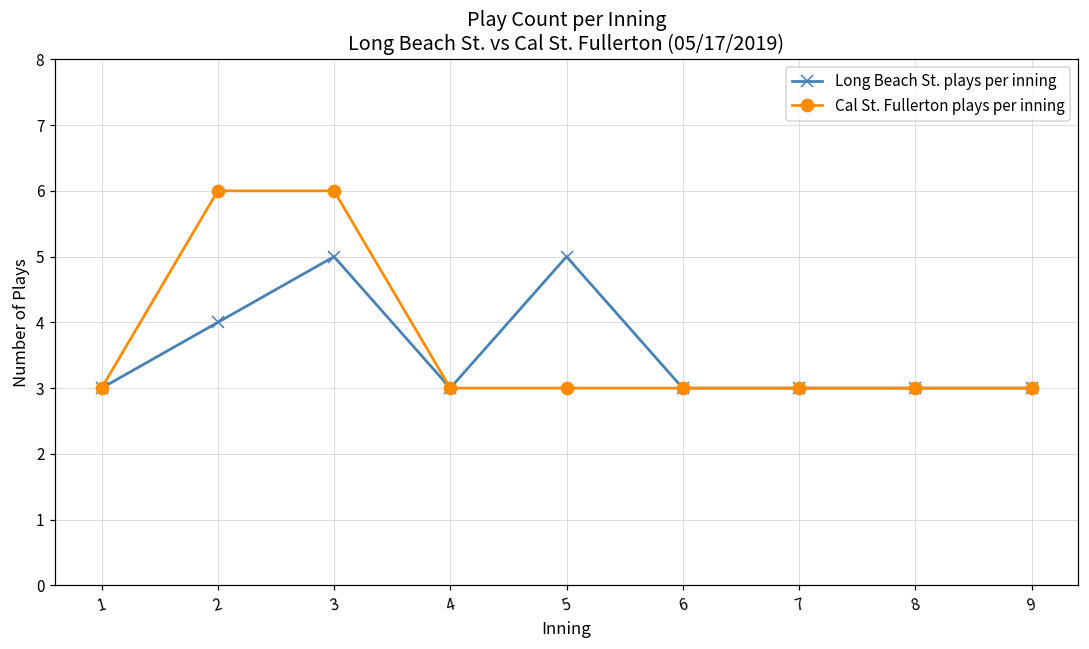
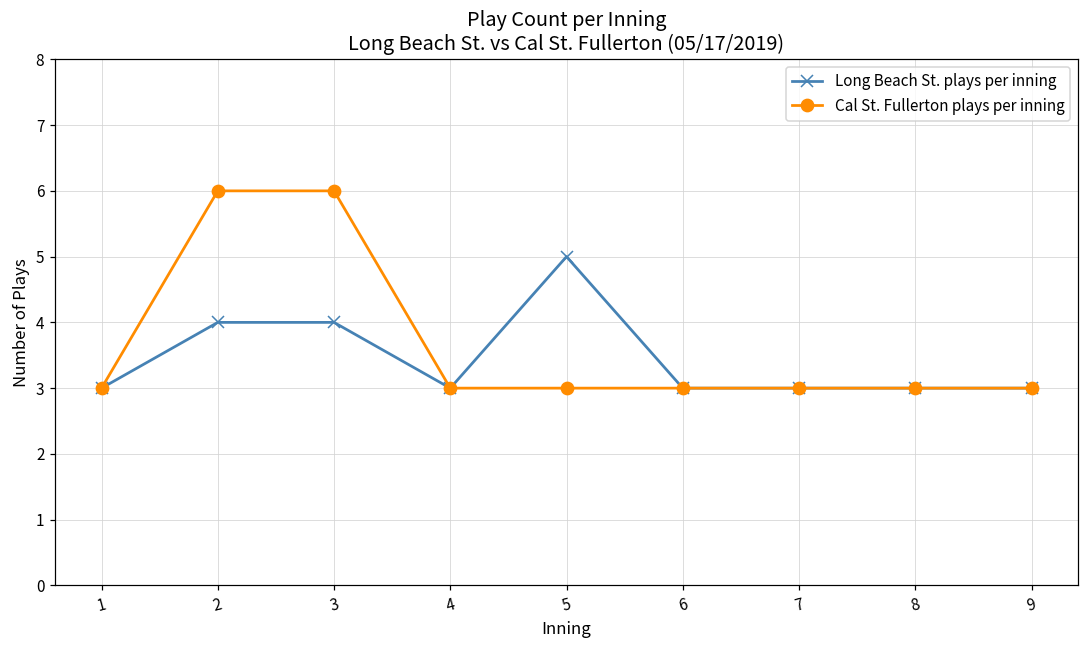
Long Beach St. plays per inning, 3: 5 -> 4
